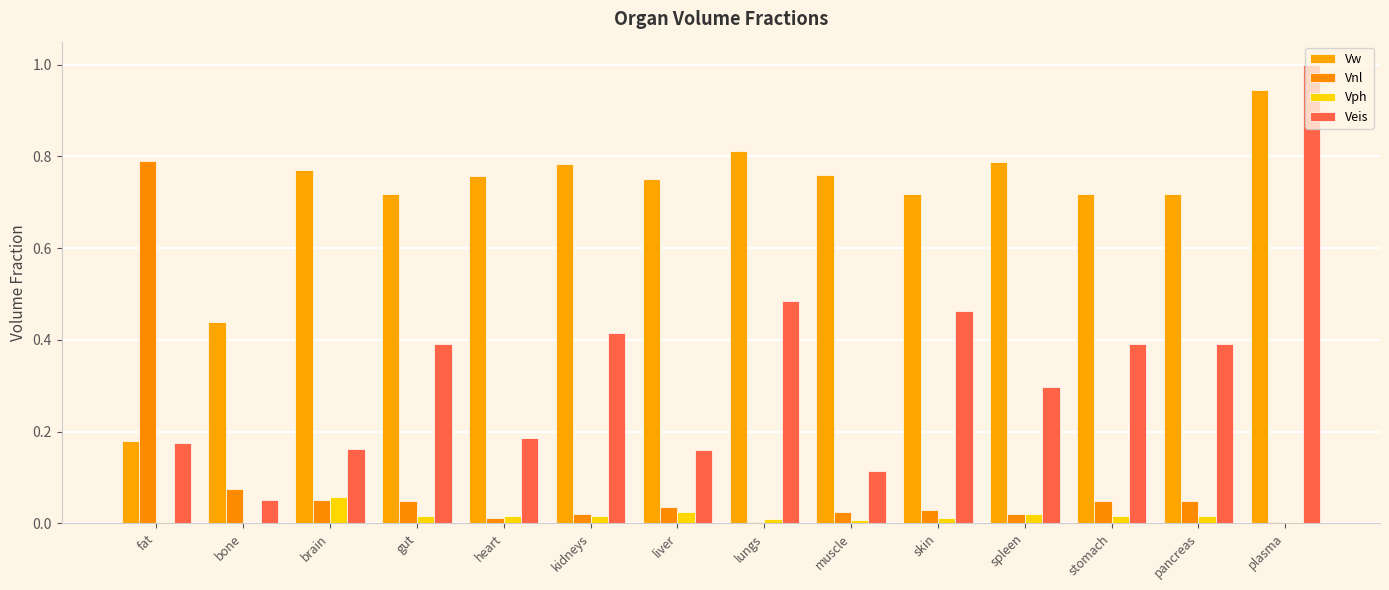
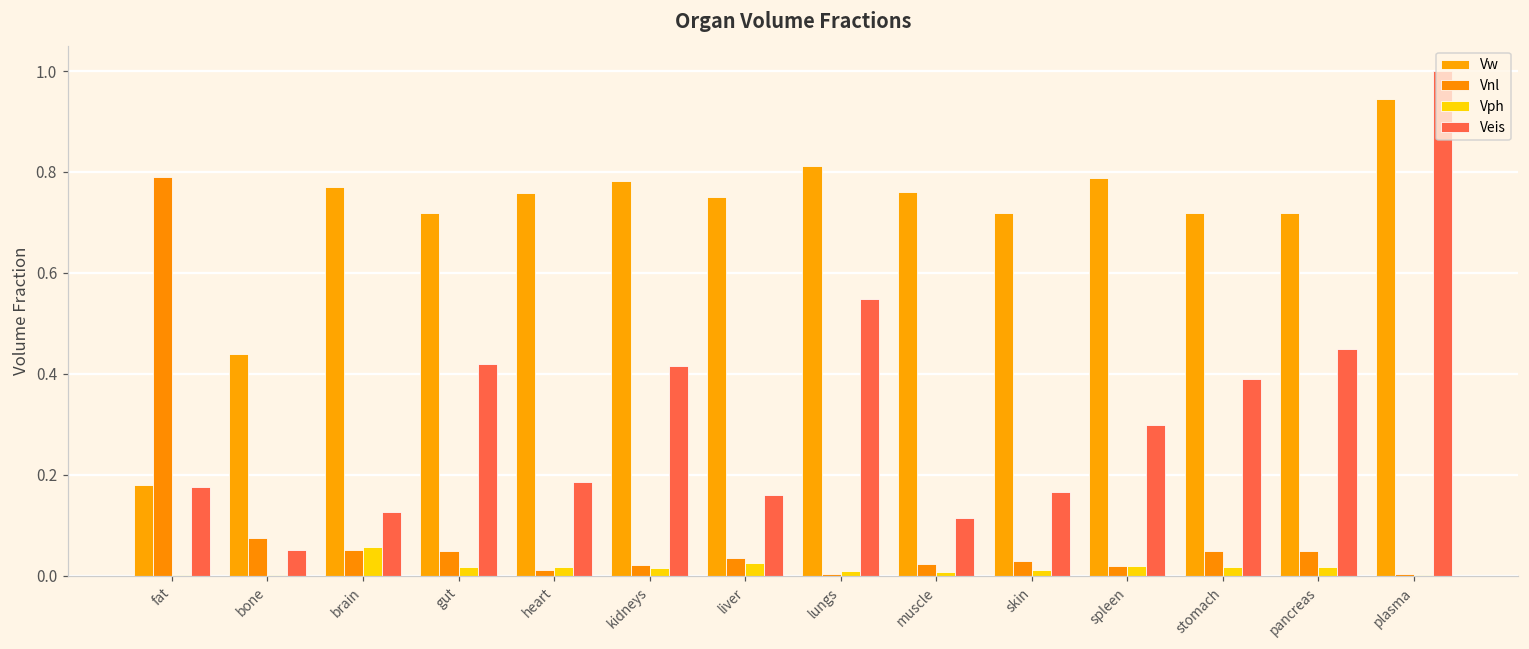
Veis, brain: 0.16 -> 0.13
Veis, gut: 0.39 -> 0.42
Veis, lungs: 0.48 -> 0.55
Veis, skin: 0.46 -> 0.17
Veis, pancreas: 0.39 -> 0.45
